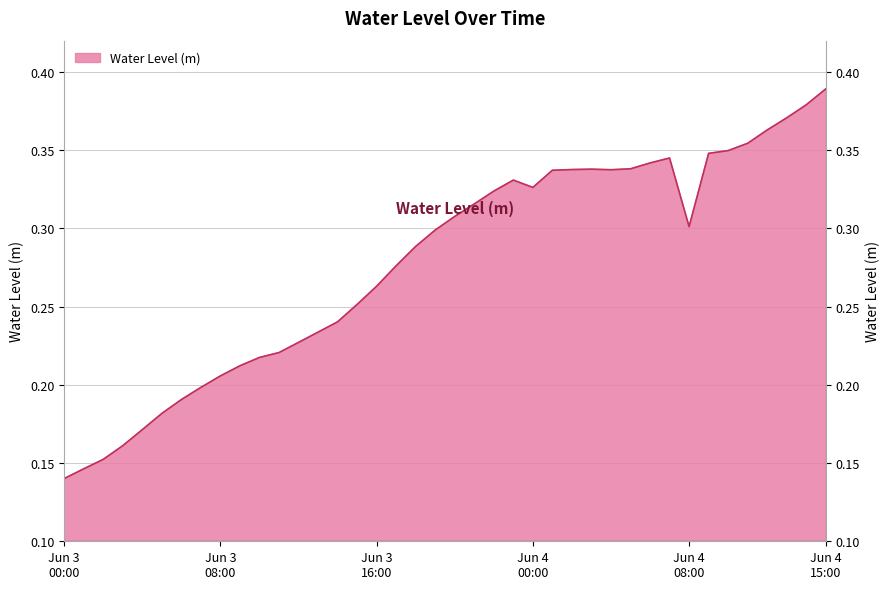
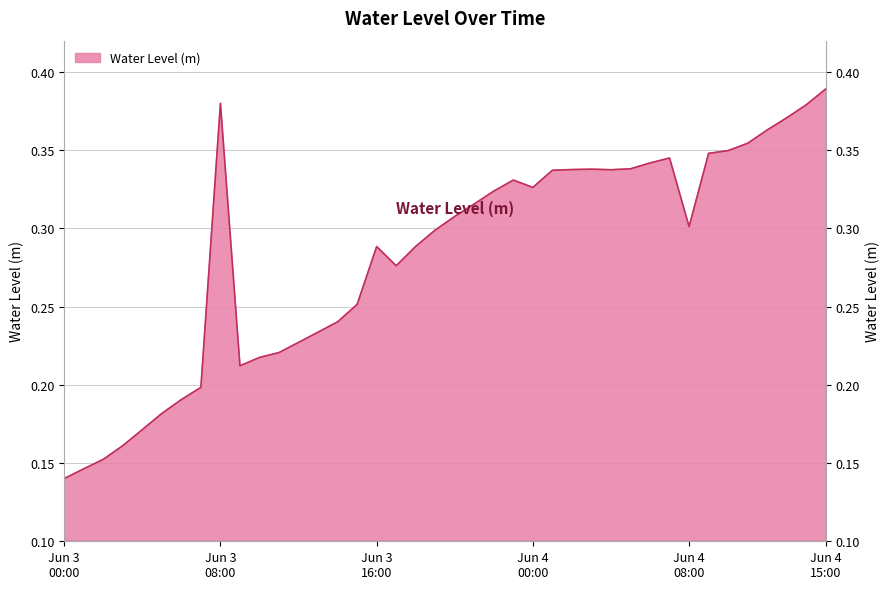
Jun 3 08:00: 0.206 -> 0.380
Jun 3 16:00: 0.263 -> 0.288
